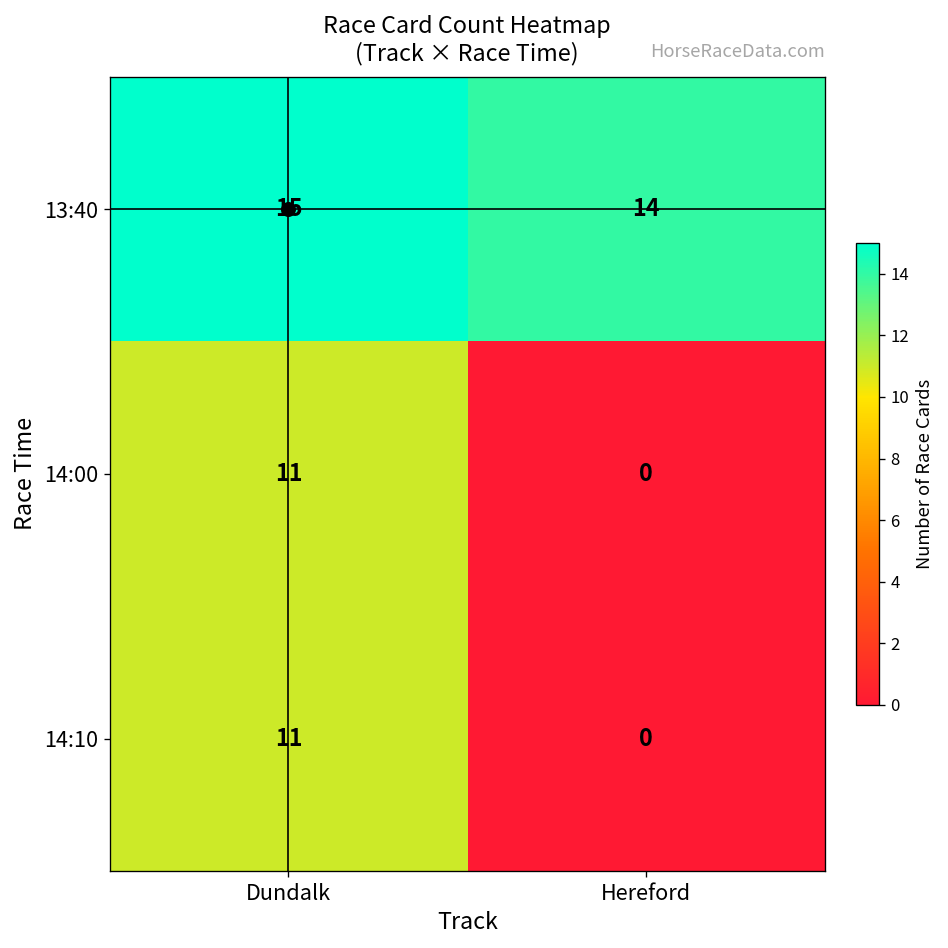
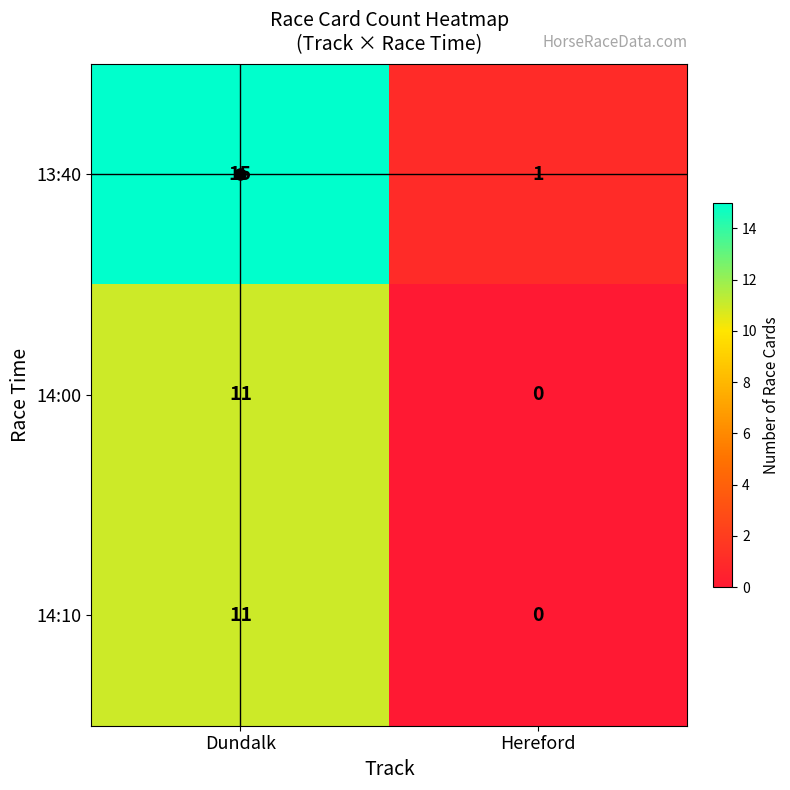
13:40, Hereford: 14 -> 1
